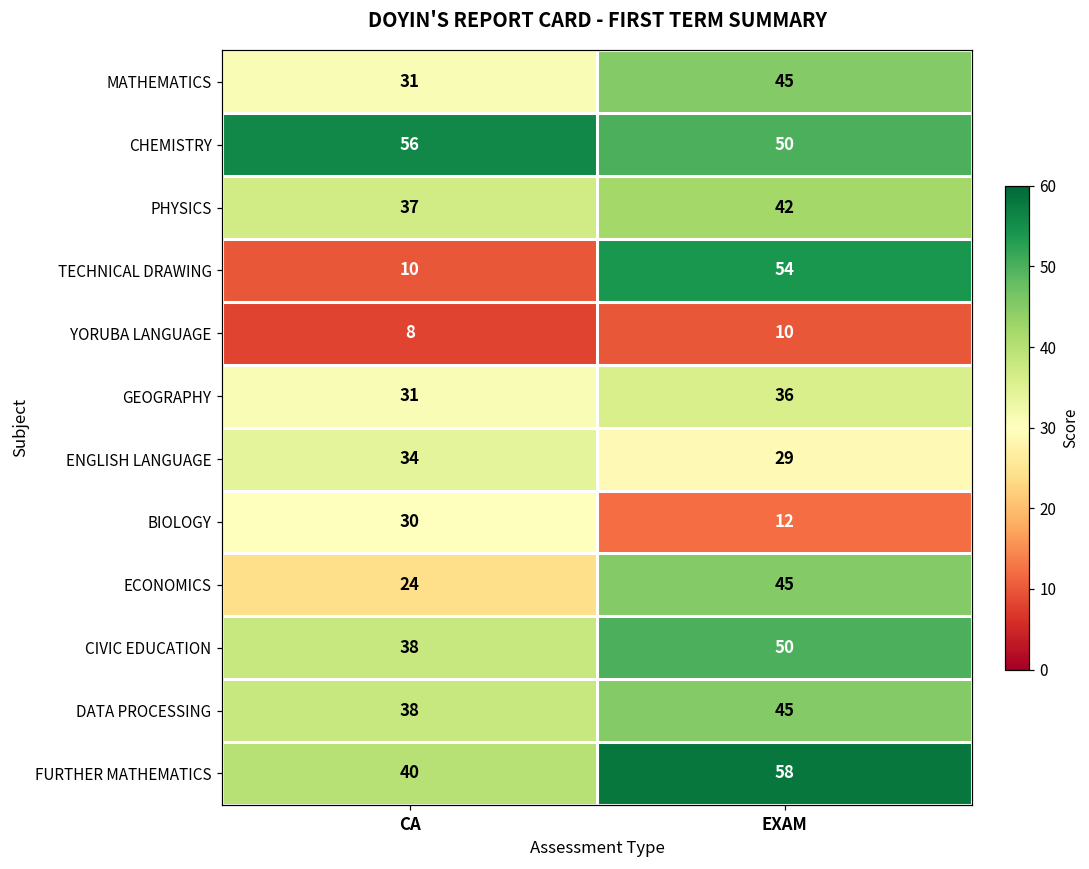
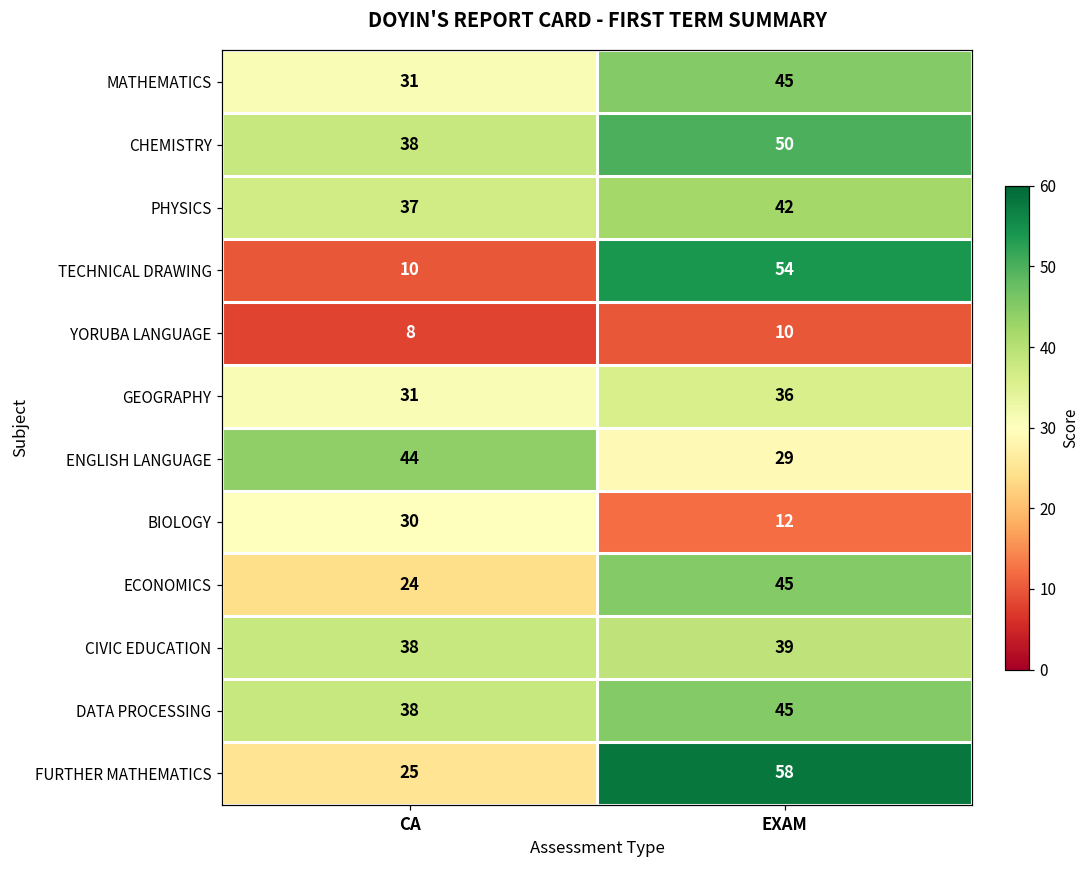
CHEMISTRY, CA: 56 -> 38
ENGLISH LANGUAGE, CA: 34 -> 44
CIVIC EDUCATION, EXAM: 50 -> 39
FURTHER MATHEMATICS, CA: 40 -> 25
